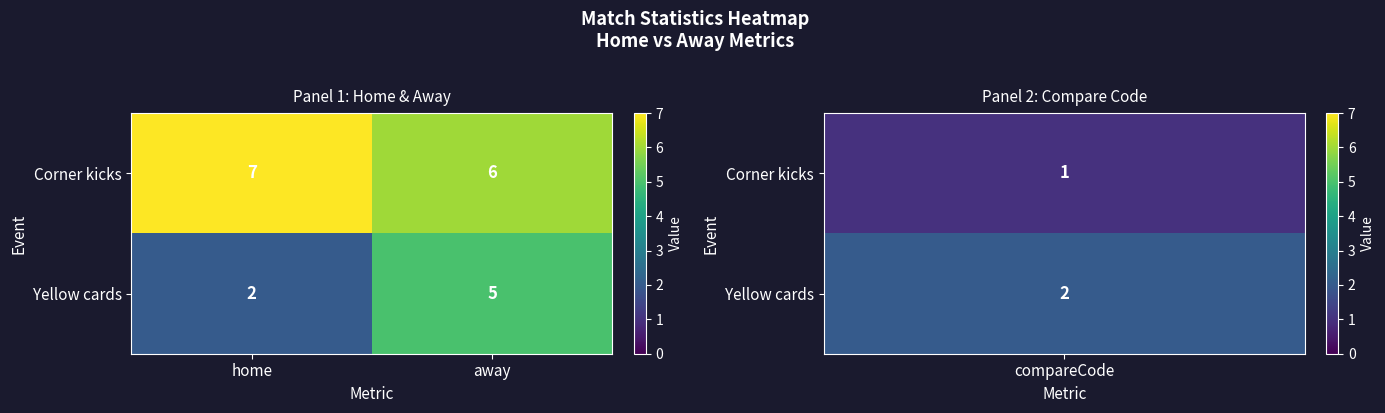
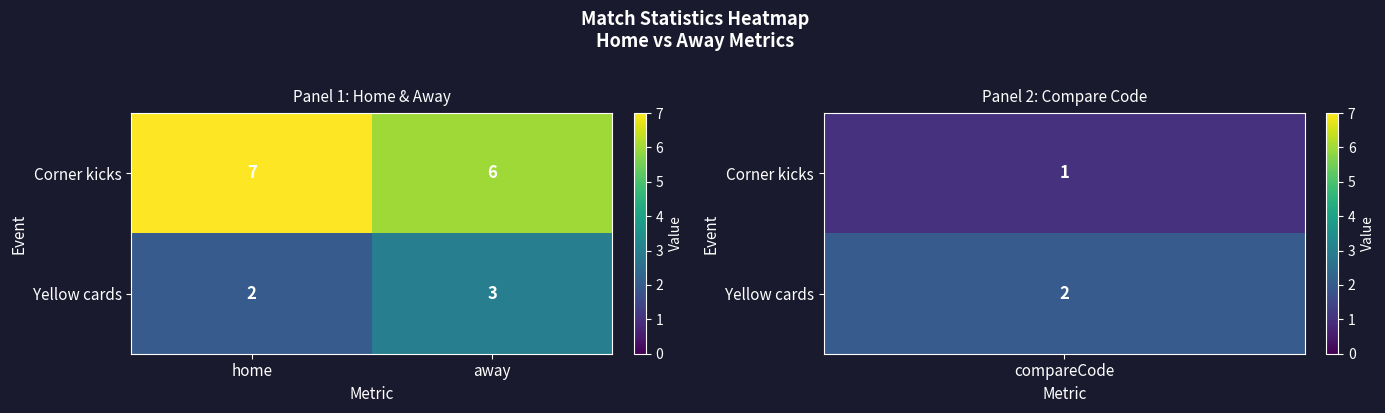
Panel 1: Home & Away, Yellow cards, away: 5 -> 3
